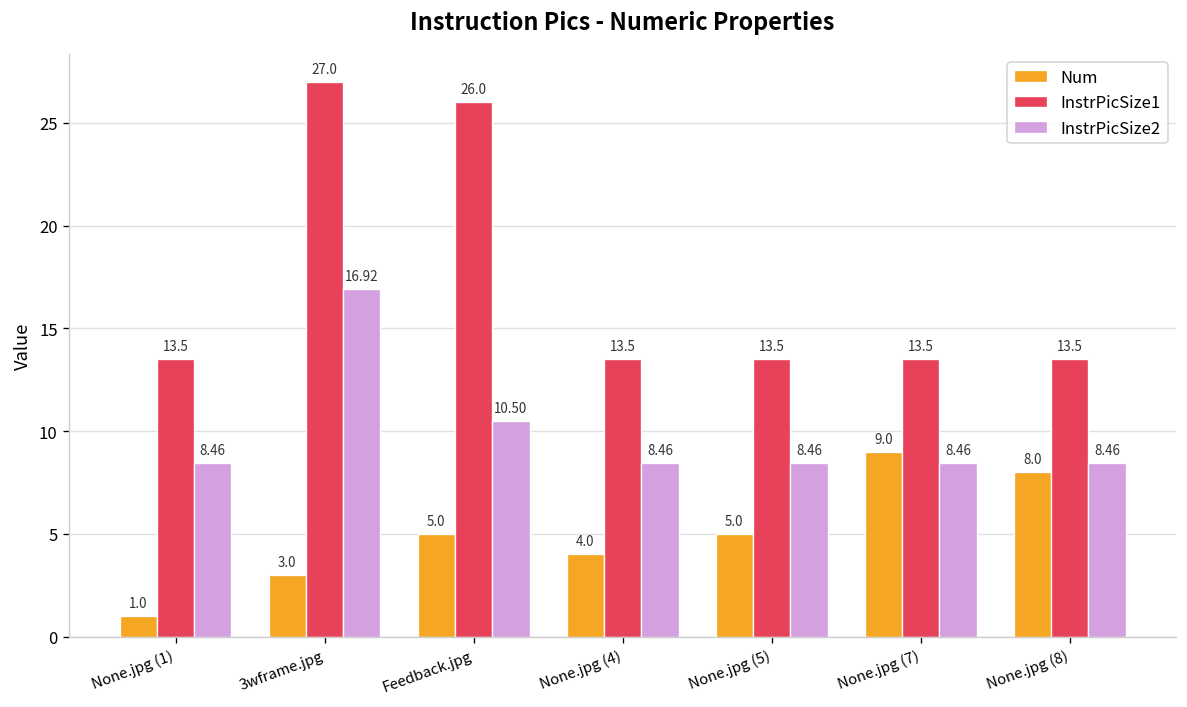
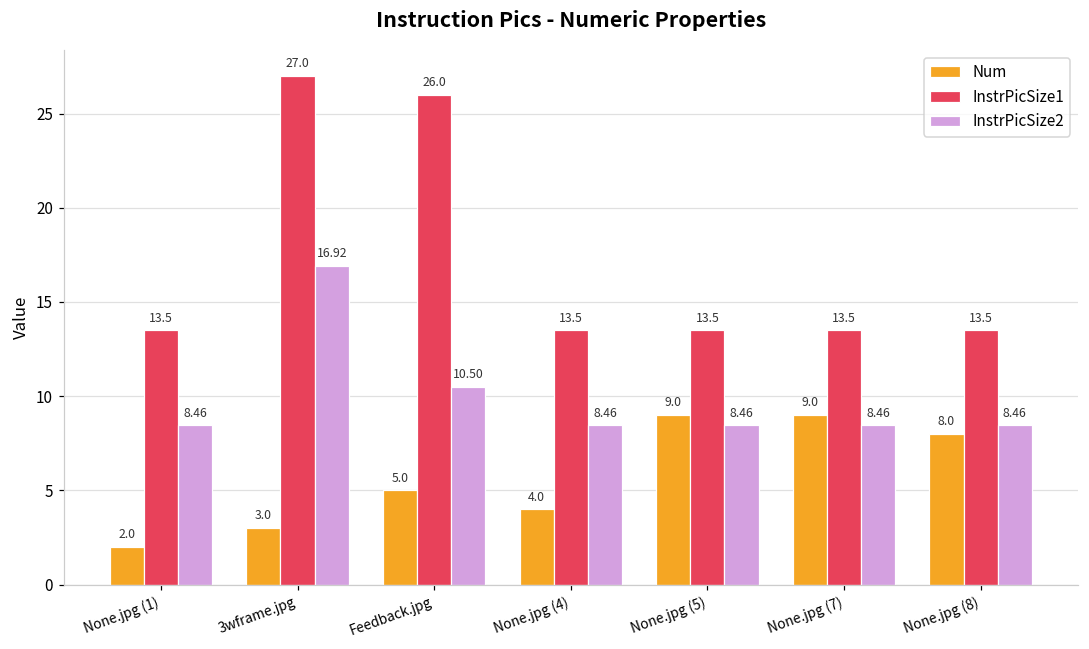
Num, None.jpg (1): 1.0 -> 2.0
Num, None.jpg (5): 5.0 -> 9.0
